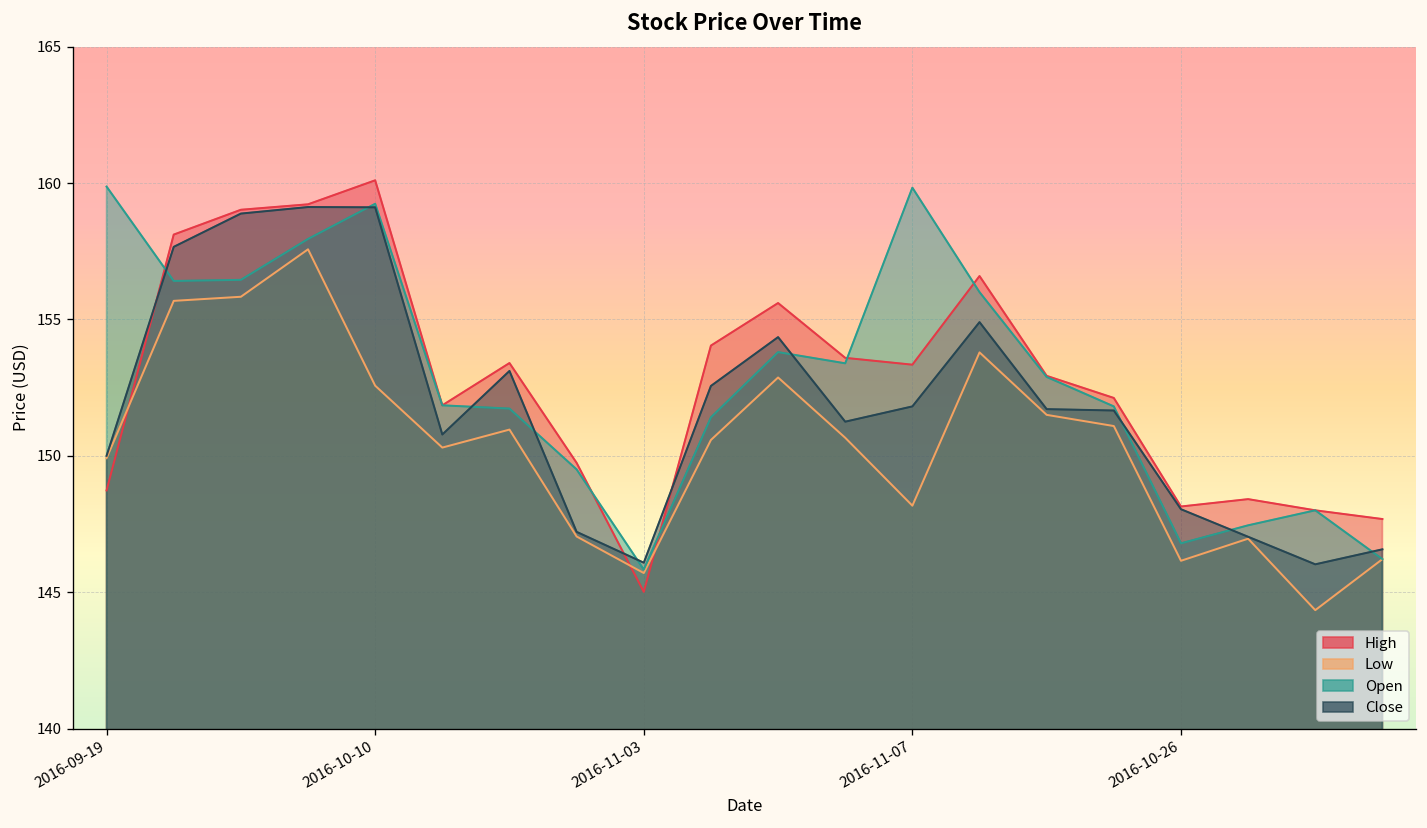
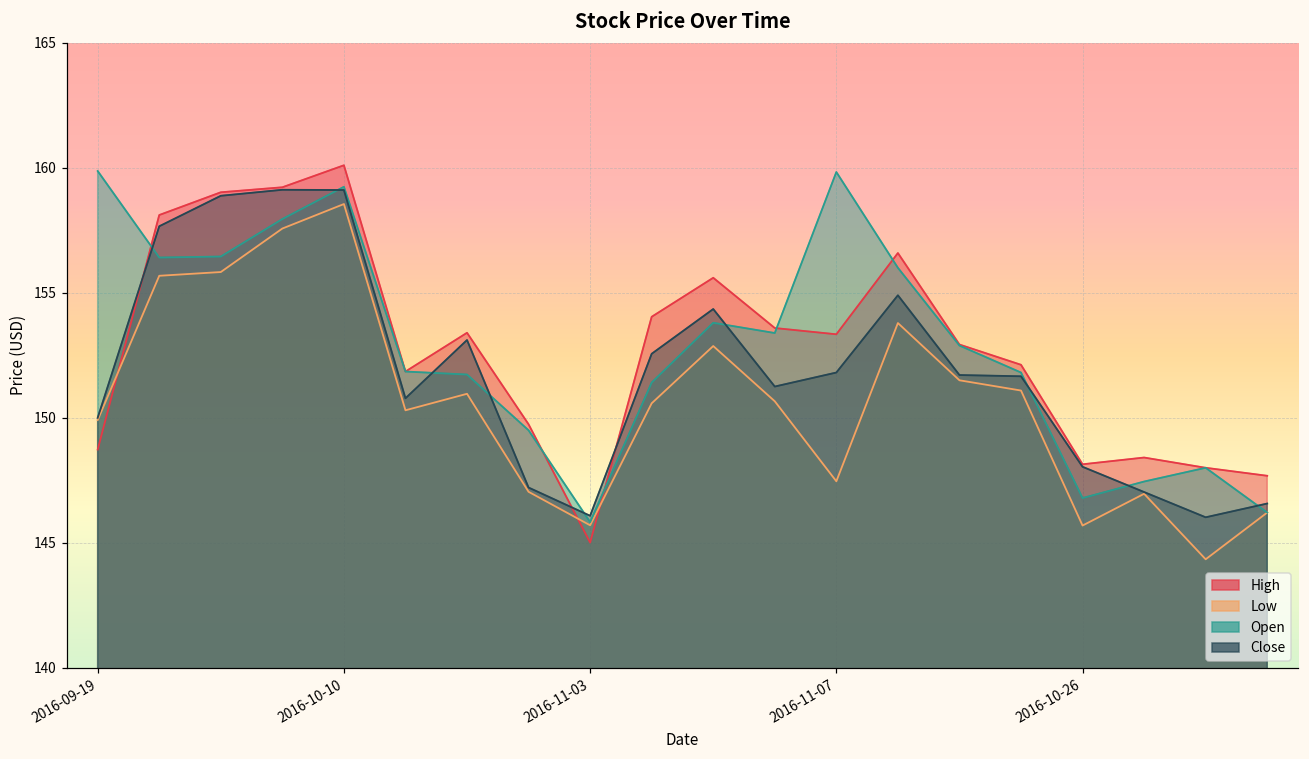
Low, 2016-10-10: 152.6 -> 158.6
Low, 2016-11-07: 148.2 -> 147.5
Low, 2016-10-26: 146.2 -> 145.7
